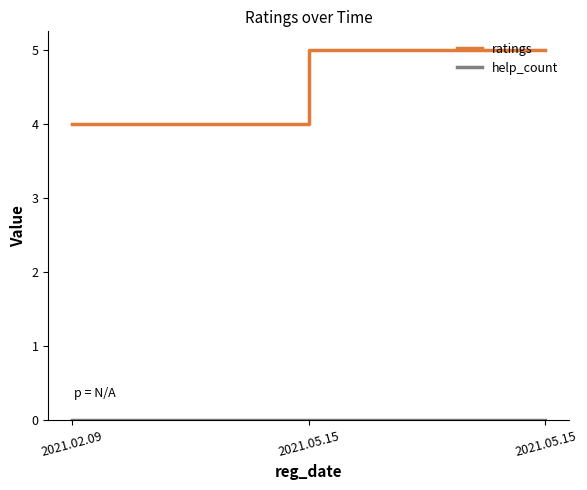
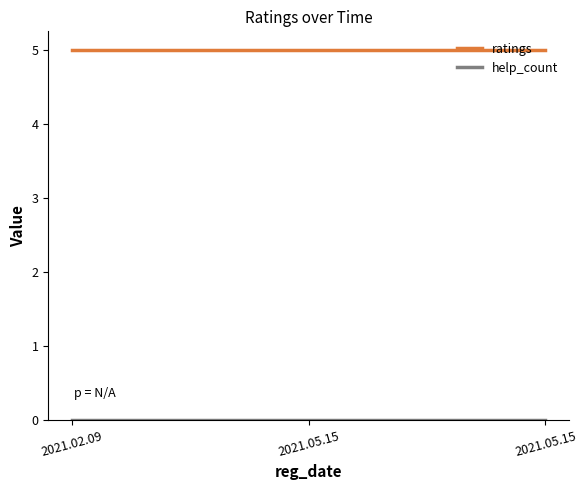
ratings, 2021.02.09: 4 -> 5
